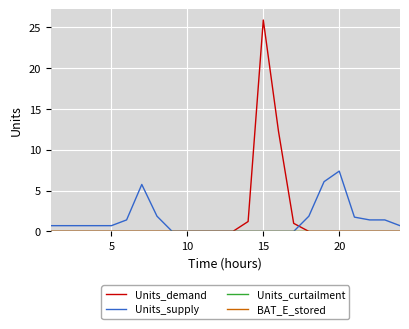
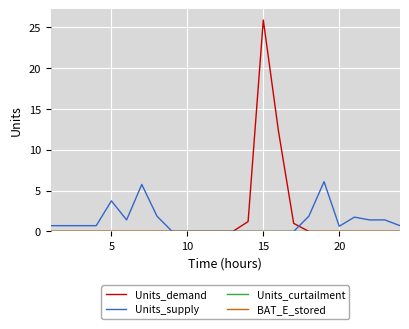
Units_supply, 5: 1 -> 4
Units_supply, 20: 7 -> 1
